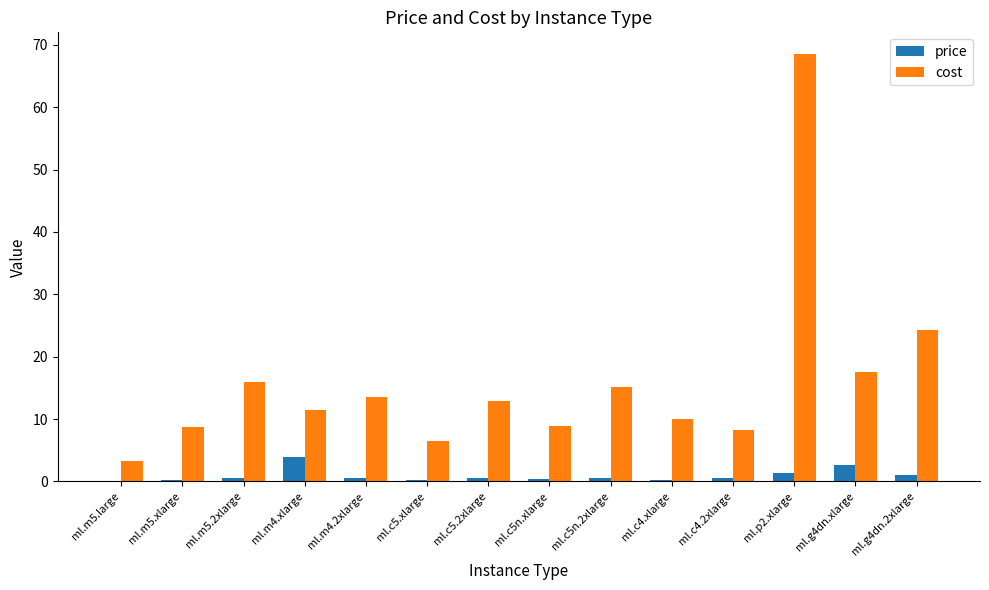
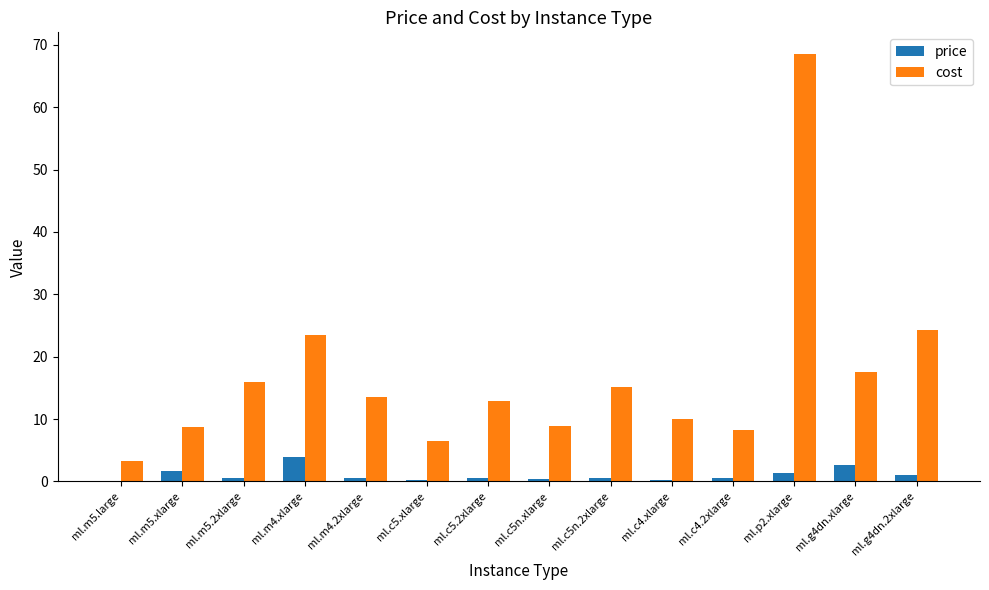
price, ml.m5.xlarge: 0 -> 2
cost, ml.m4.xlarge: 11 -> 23
